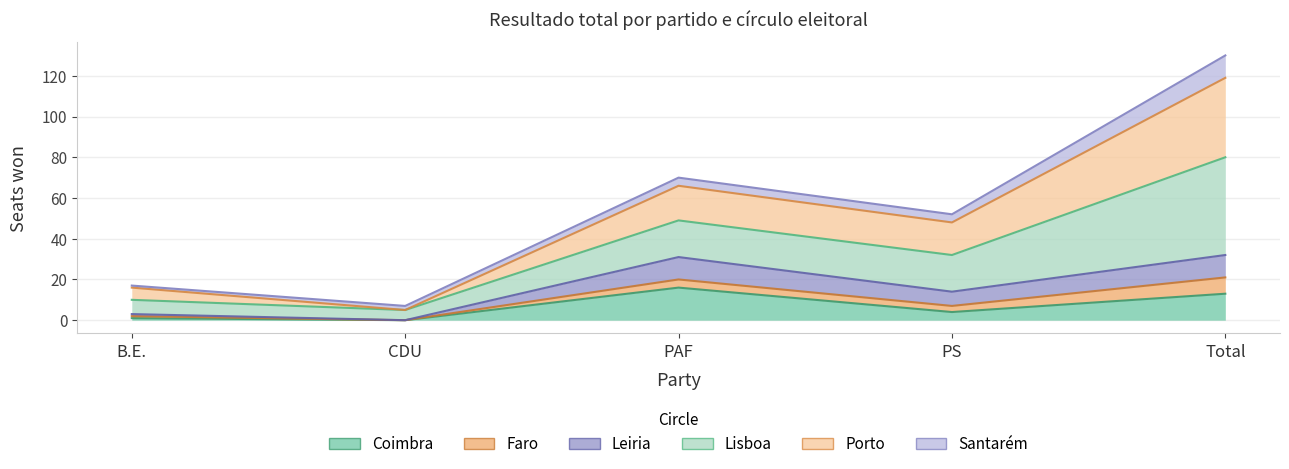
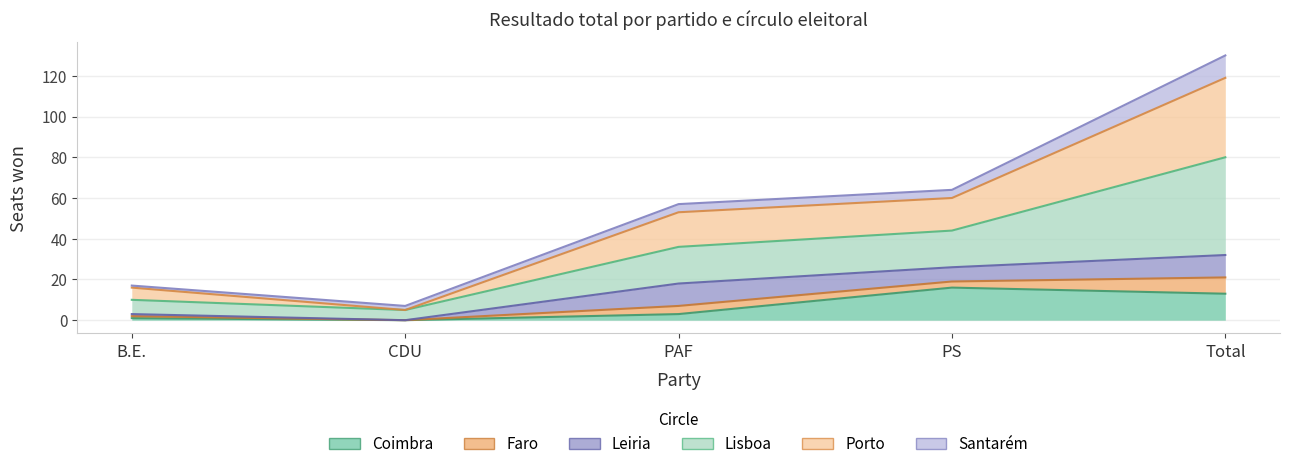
Coimbra, PAF: 16 -> 3
Coimbra, PS: 4 -> 16
